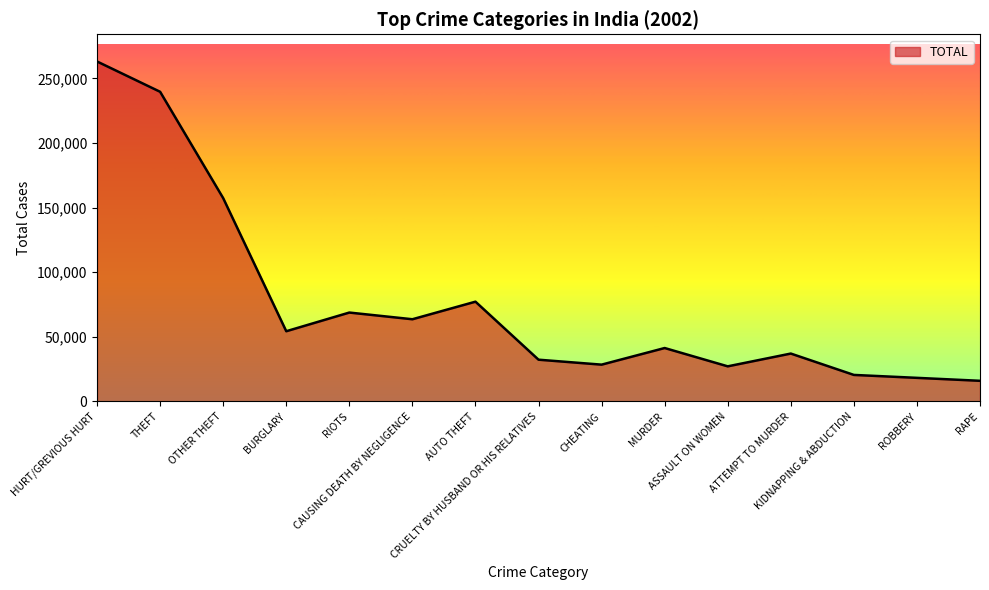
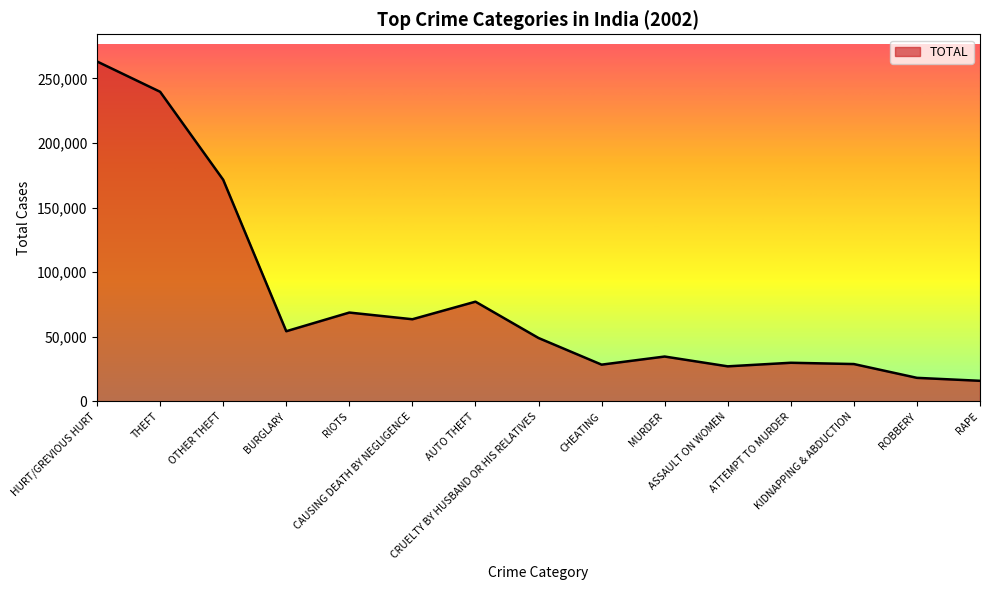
OTHER THEFT: 157,000 -> 172,000
CRUELTY BY HUSBAND OR HIS RELATIVES: 32,000 -> 49,000
MURDER: 41,000 -> 35,000
ATTEMPT TO MURDER: 37,000 -> 30,000
KIDNAPPING & ABDUCTION: 21,000 -> 29,000
